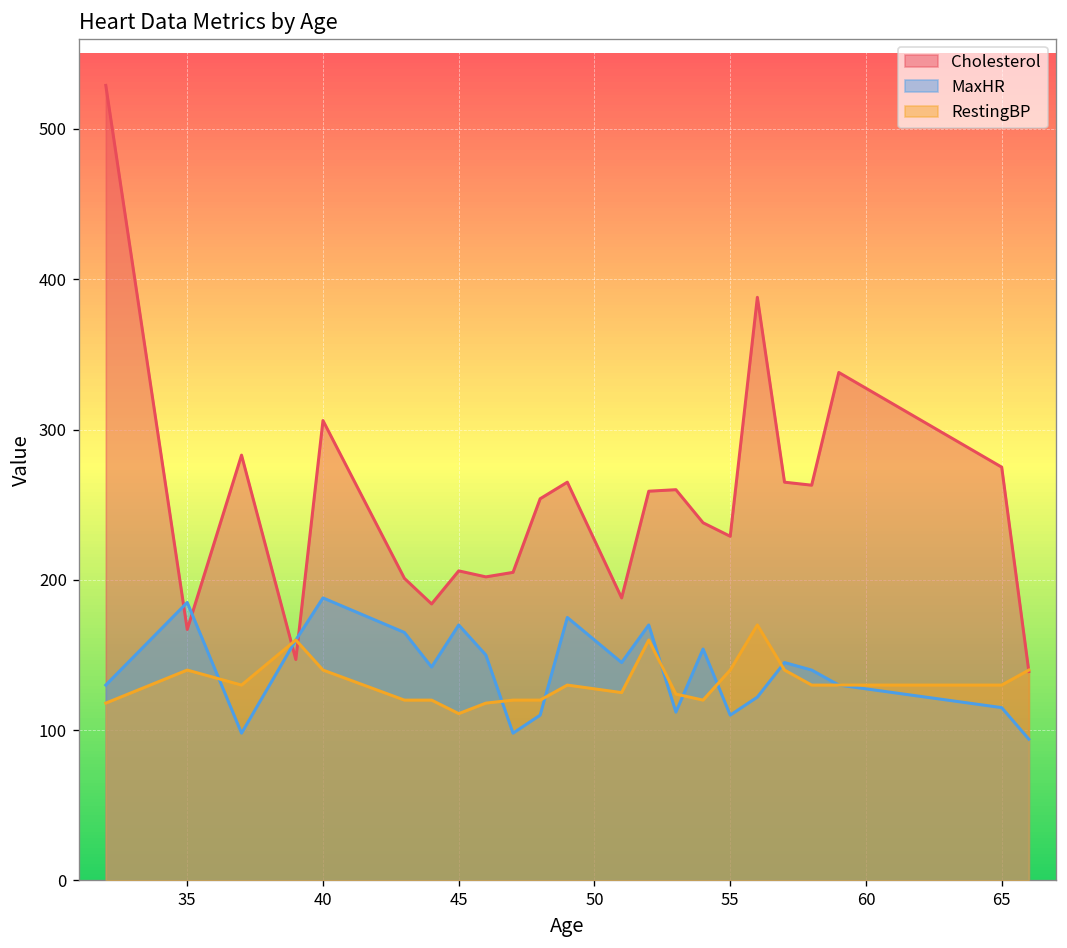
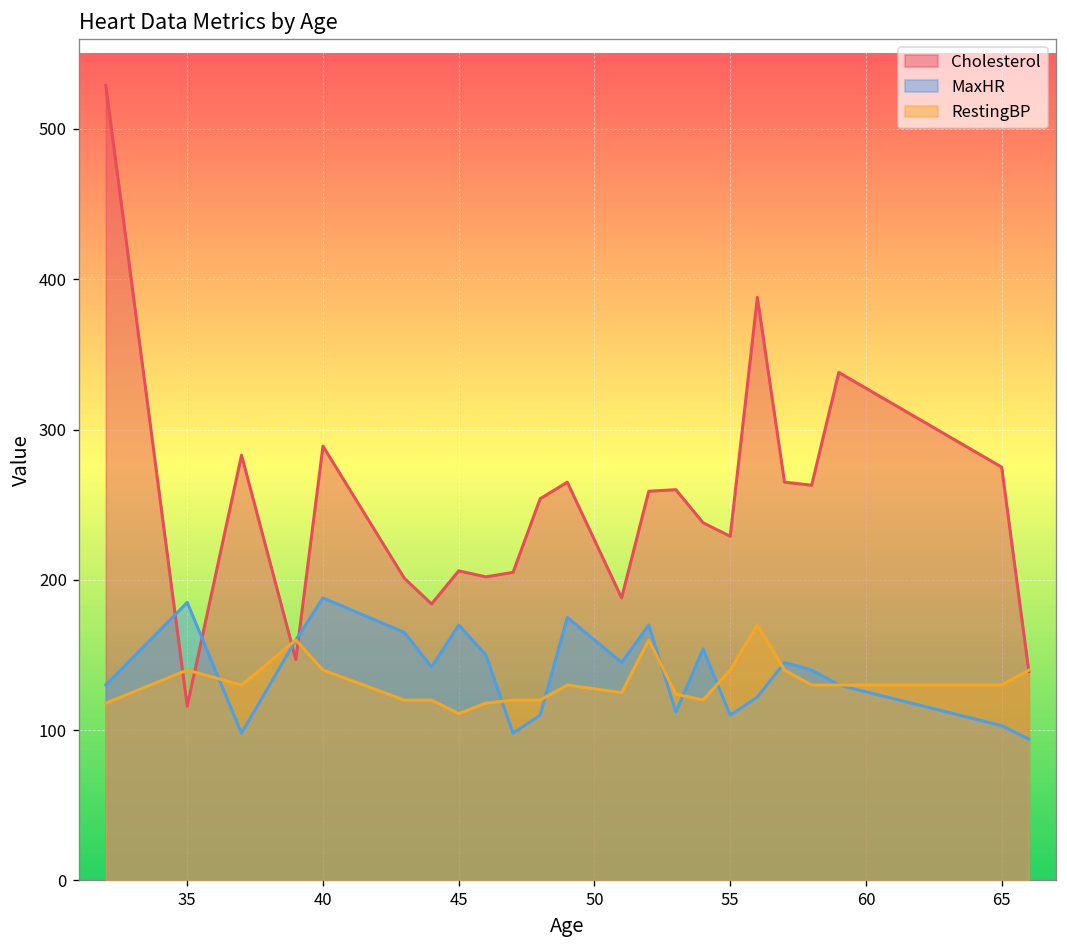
Cholesterol, 35: 167 -> 116
Cholesterol, 40: 306 -> 289
MaxHR, 65: 115 -> 103
